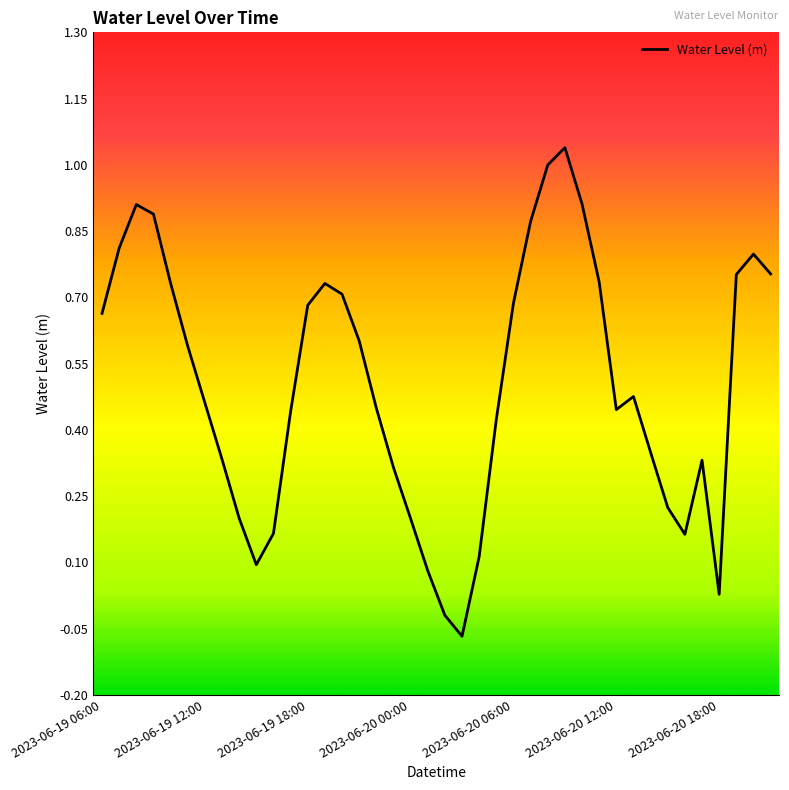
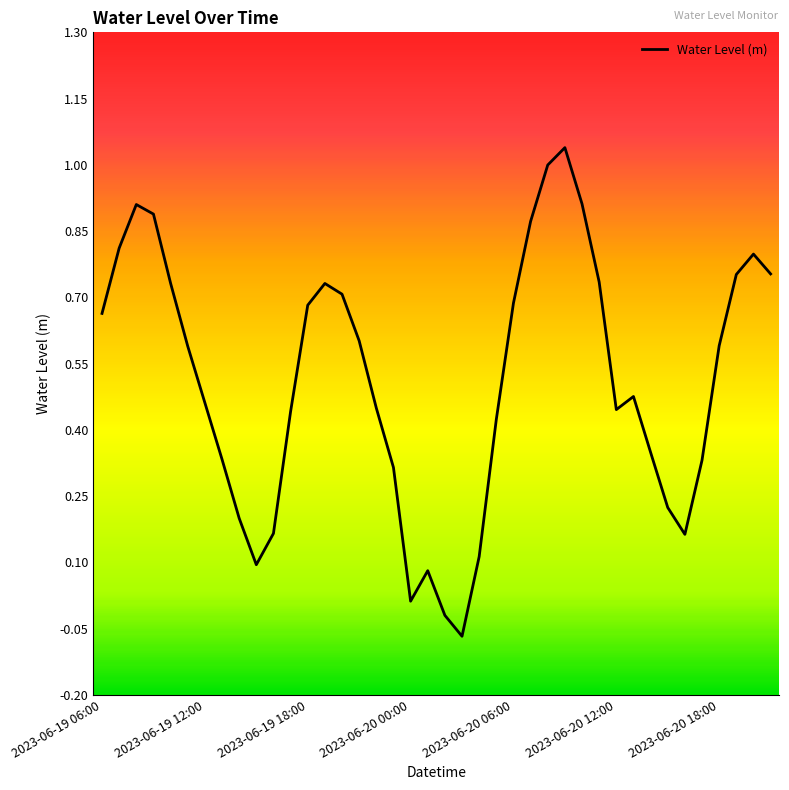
2023-06-20 00:00: 0.20 -> 0.01
2023-06-20 18:00: 0.03 -> 0.59
